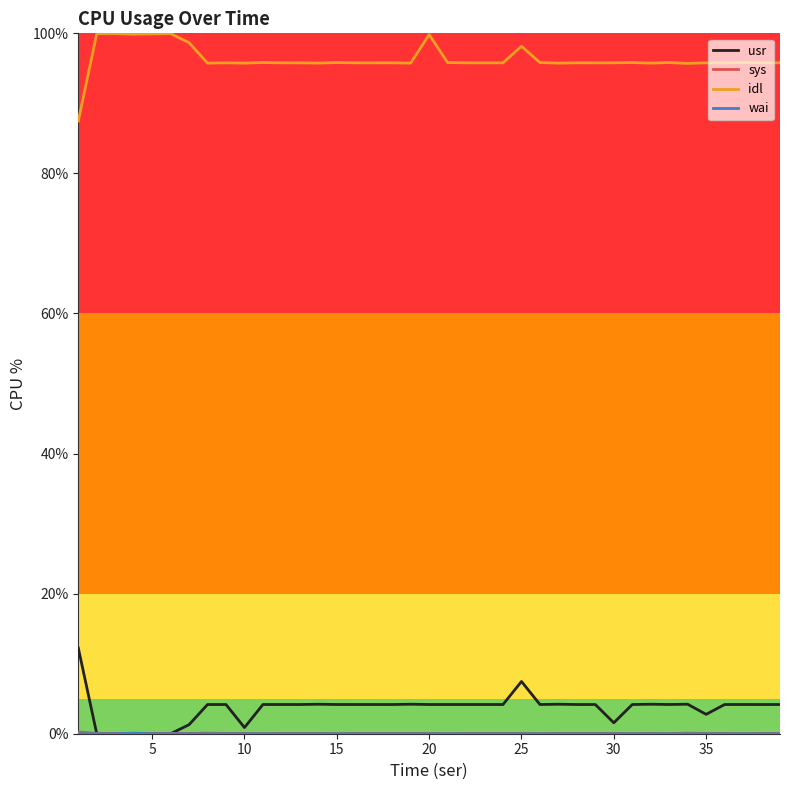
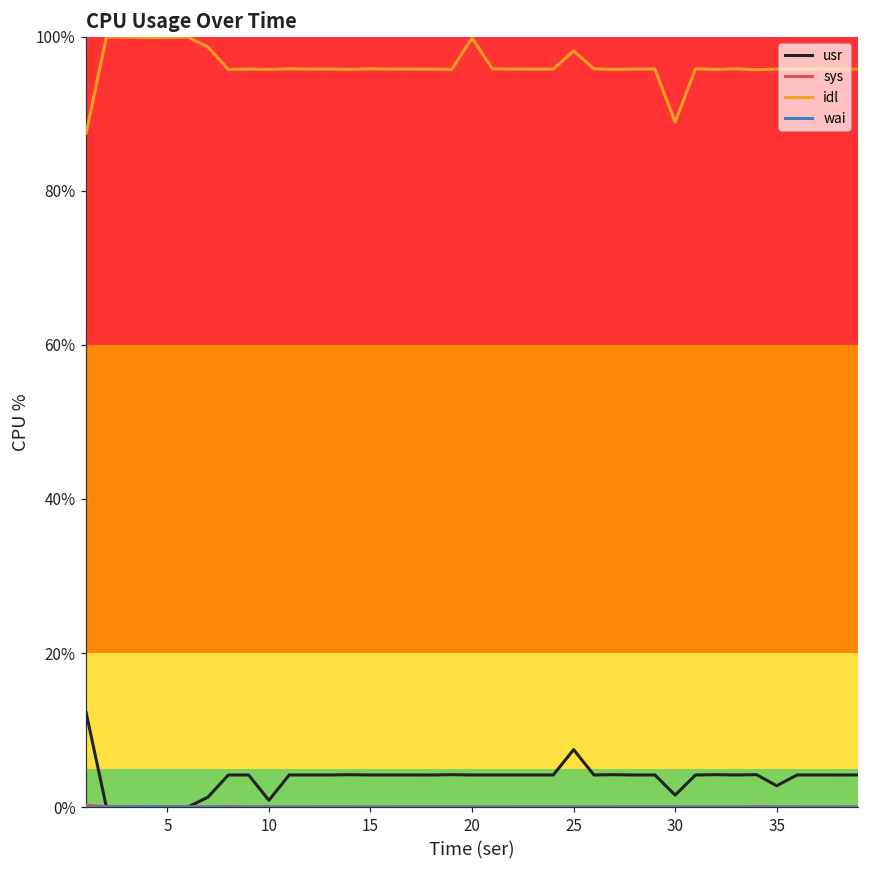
idl, 30: 96% -> 89%
